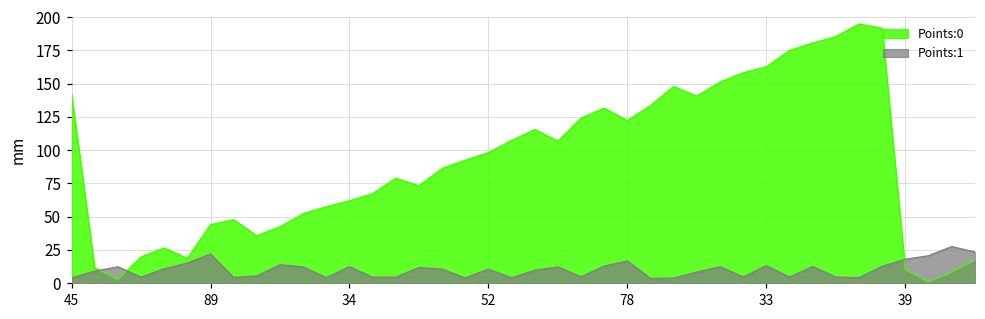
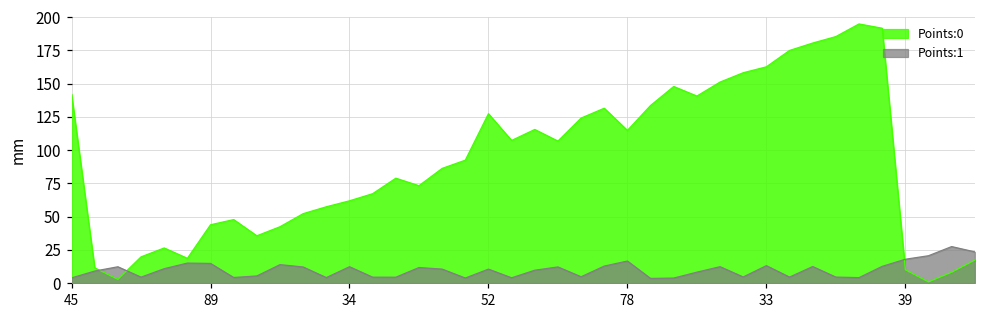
Points:1, 89: 22 -> 15
Points:0, 52: 98 -> 127
Points:0, 78: 122 -> 115
